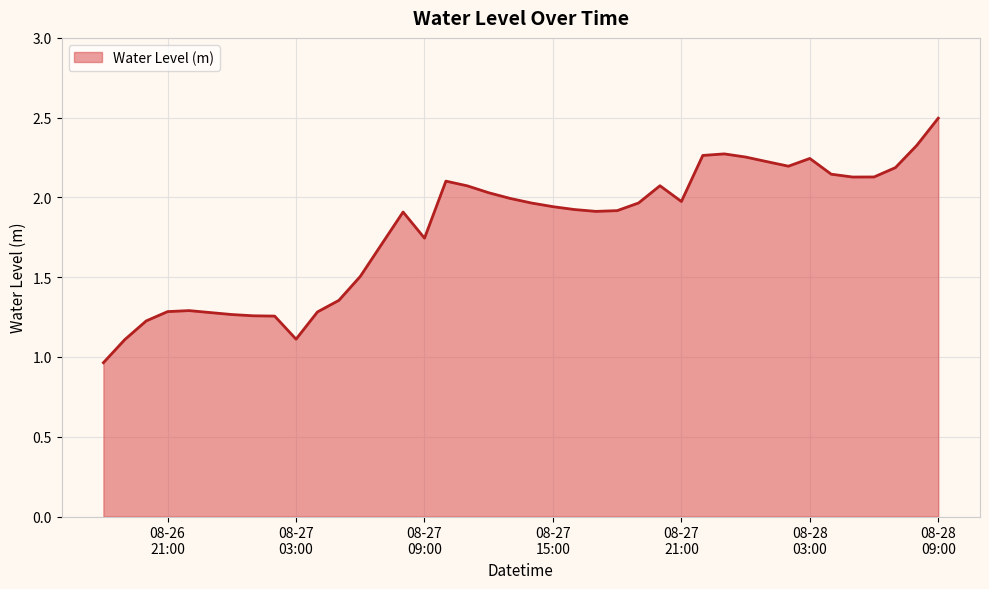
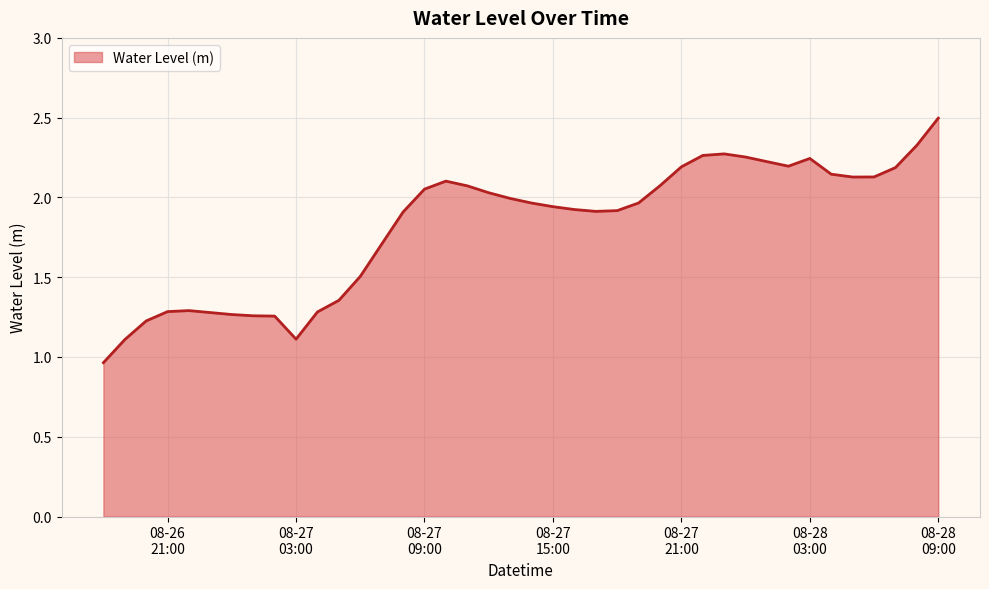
08-27 09:00: 1.74 -> 2.05
08-27 21:00: 1.97 -> 2.19
